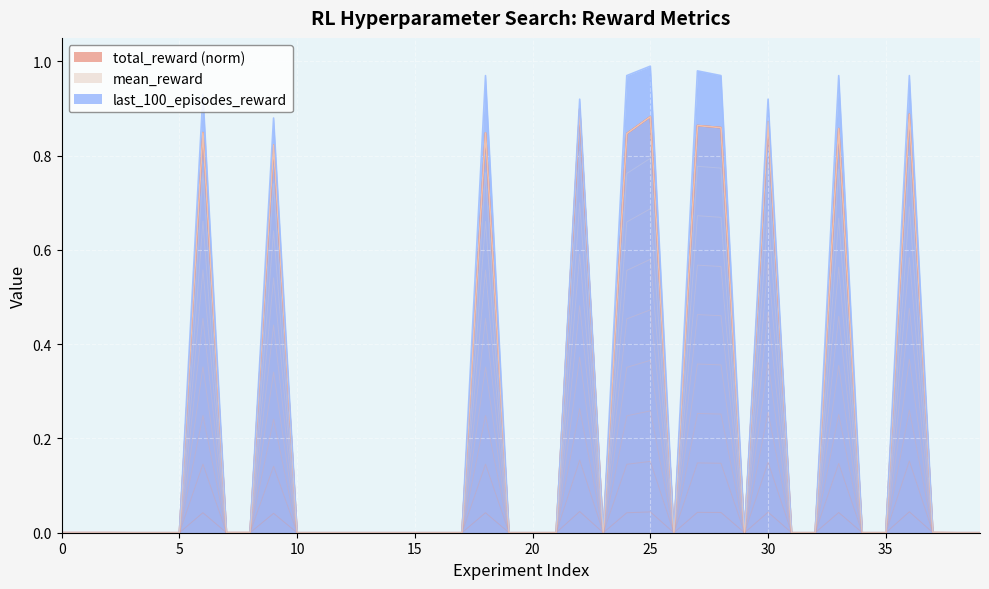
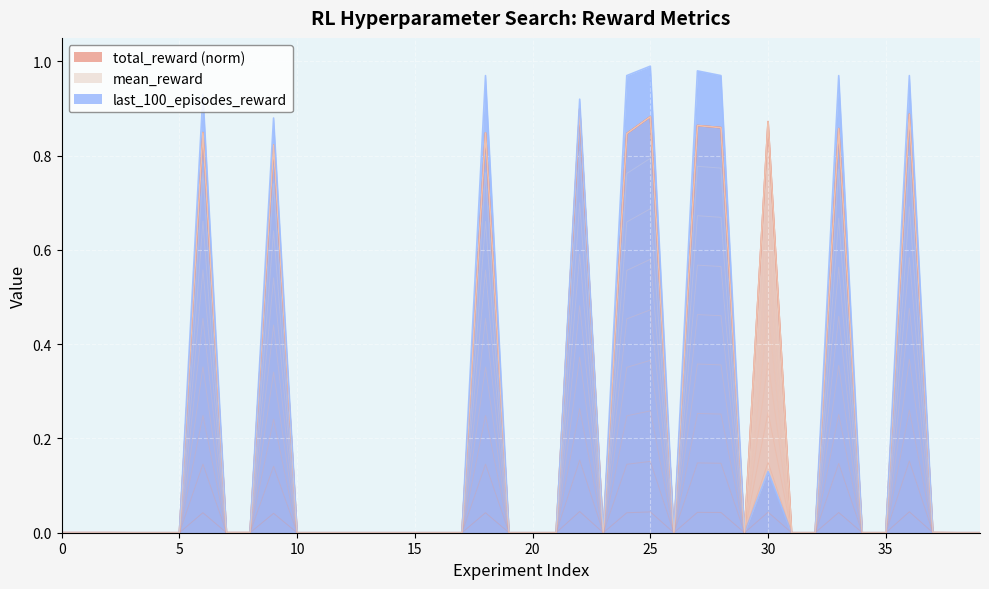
last_100_episodes_reward, 30: 0.92 -> 0.13
